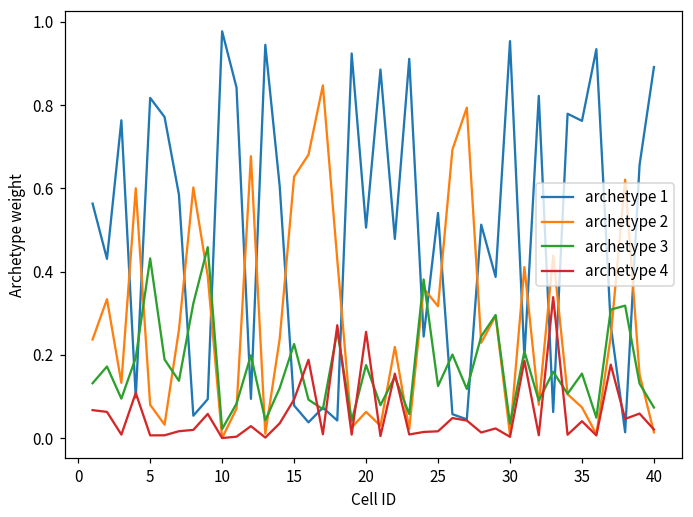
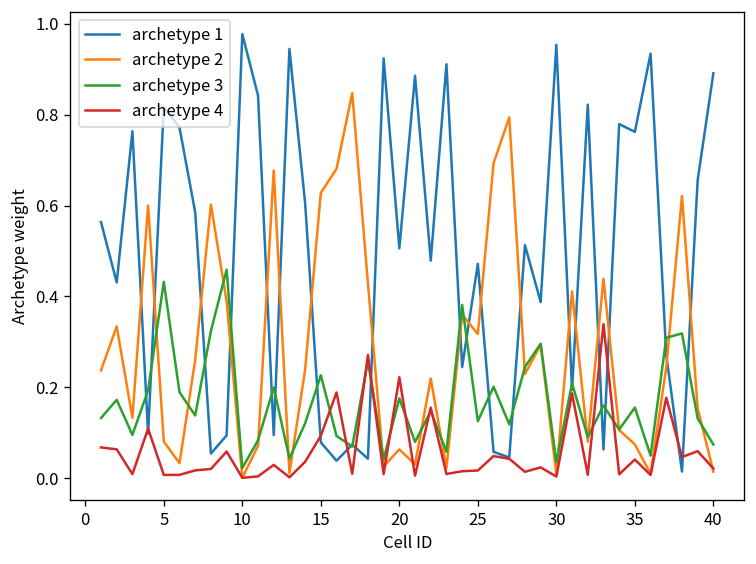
archetype 4, 20: 0.26 -> 0.22
archetype 1, 25: 0.54 -> 0.47
